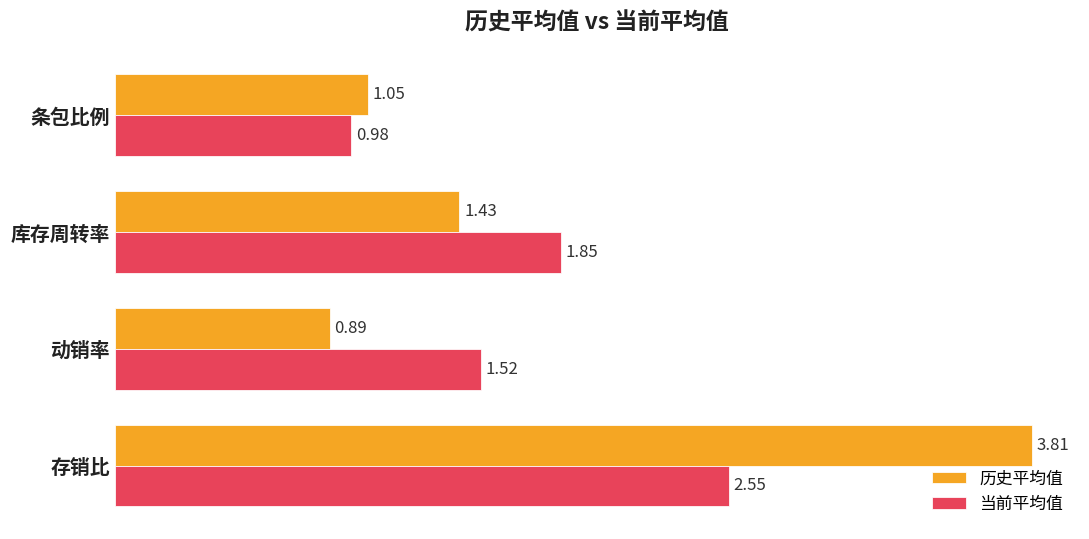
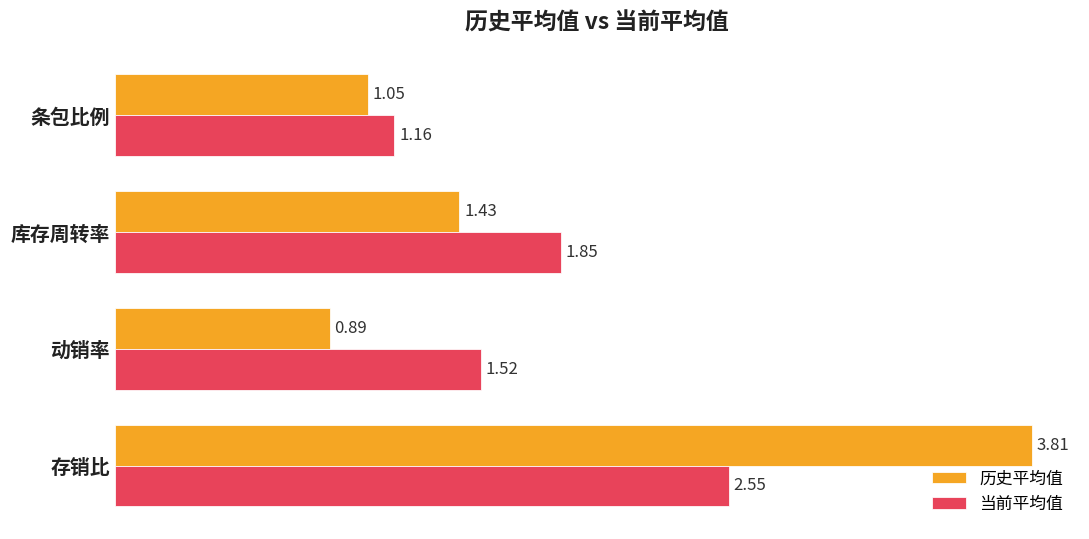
当前平均值, 条包比例: 0.98 -> 1.16
